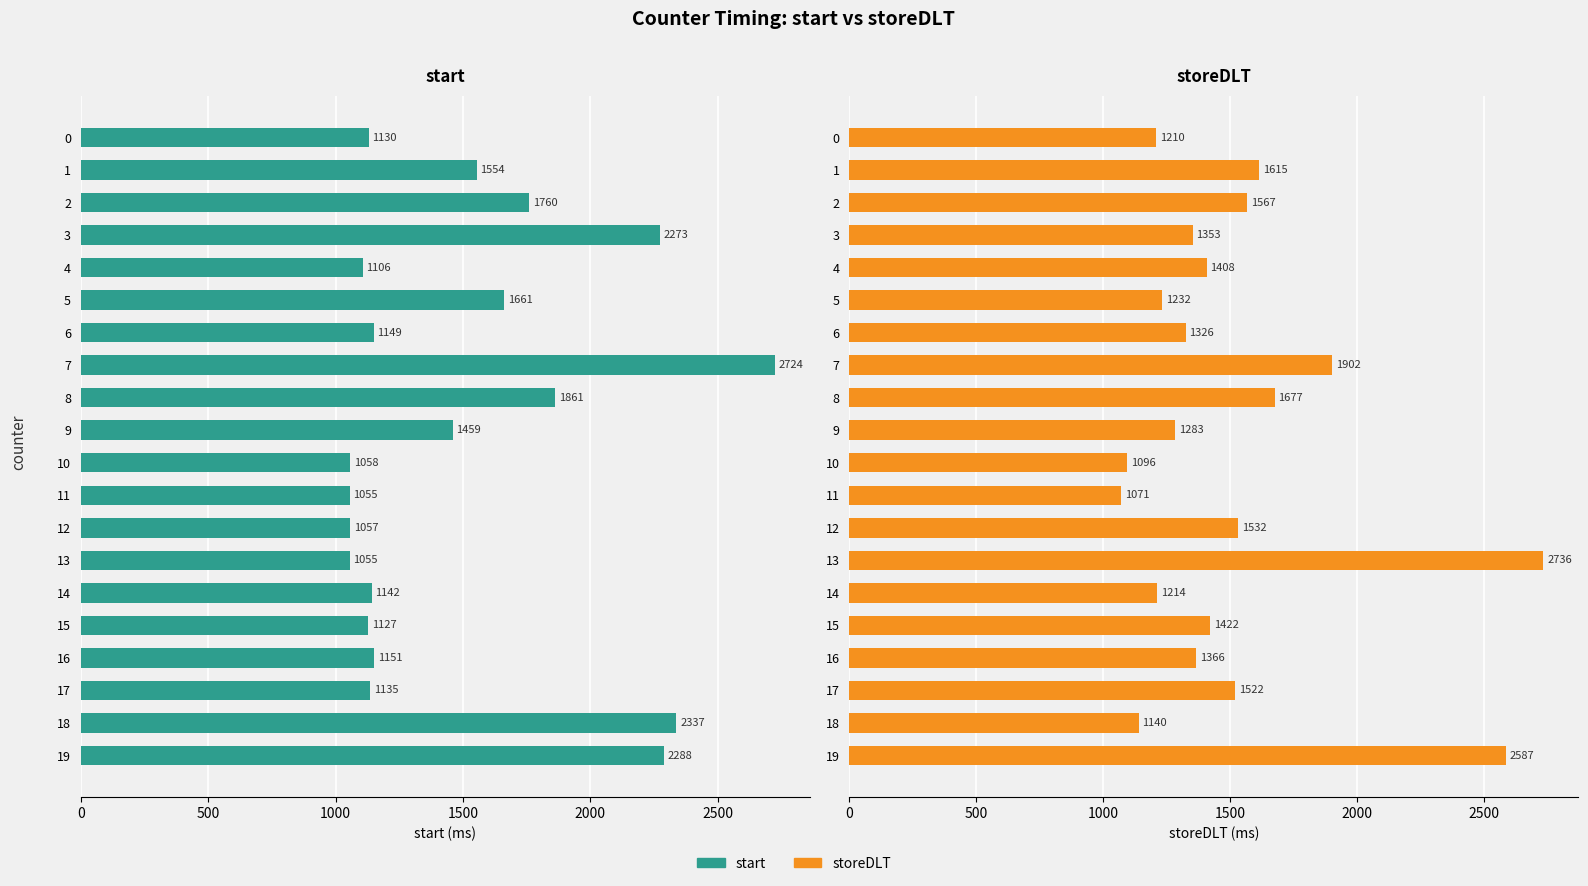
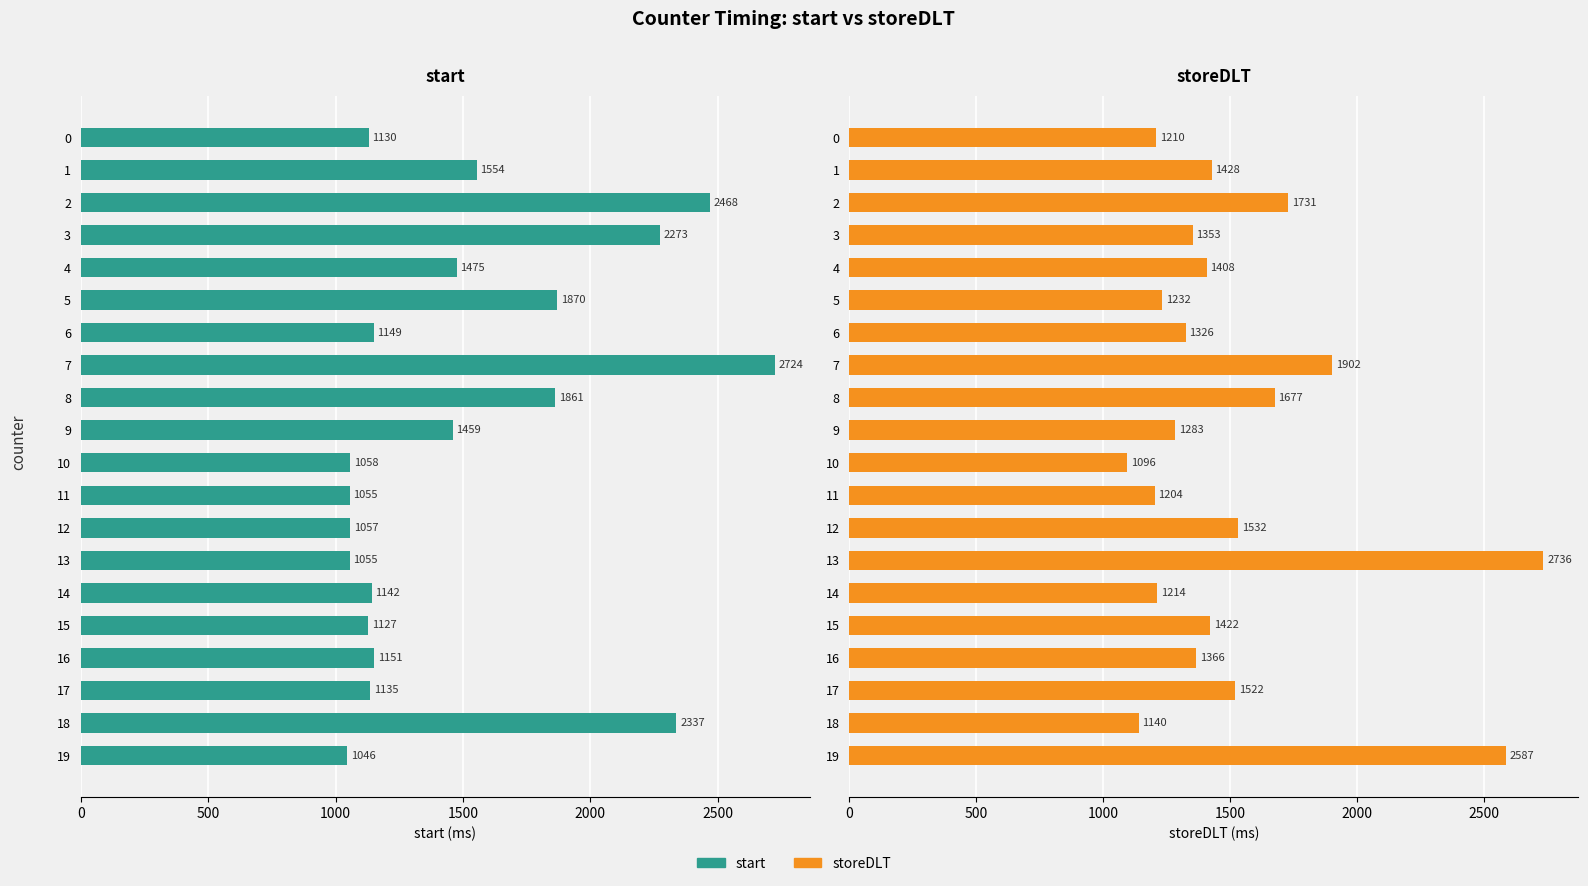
start, 2: 1760 -> 2468
start, 4: 1106 -> 1475
start, 5: 1661 -> 1870
start, 19: 2288 -> 1046
storeDLT, 1: 1615 -> 1428
storeDLT, 2: 1567 -> 1731
storeDLT, 11: 1071 -> 1204
